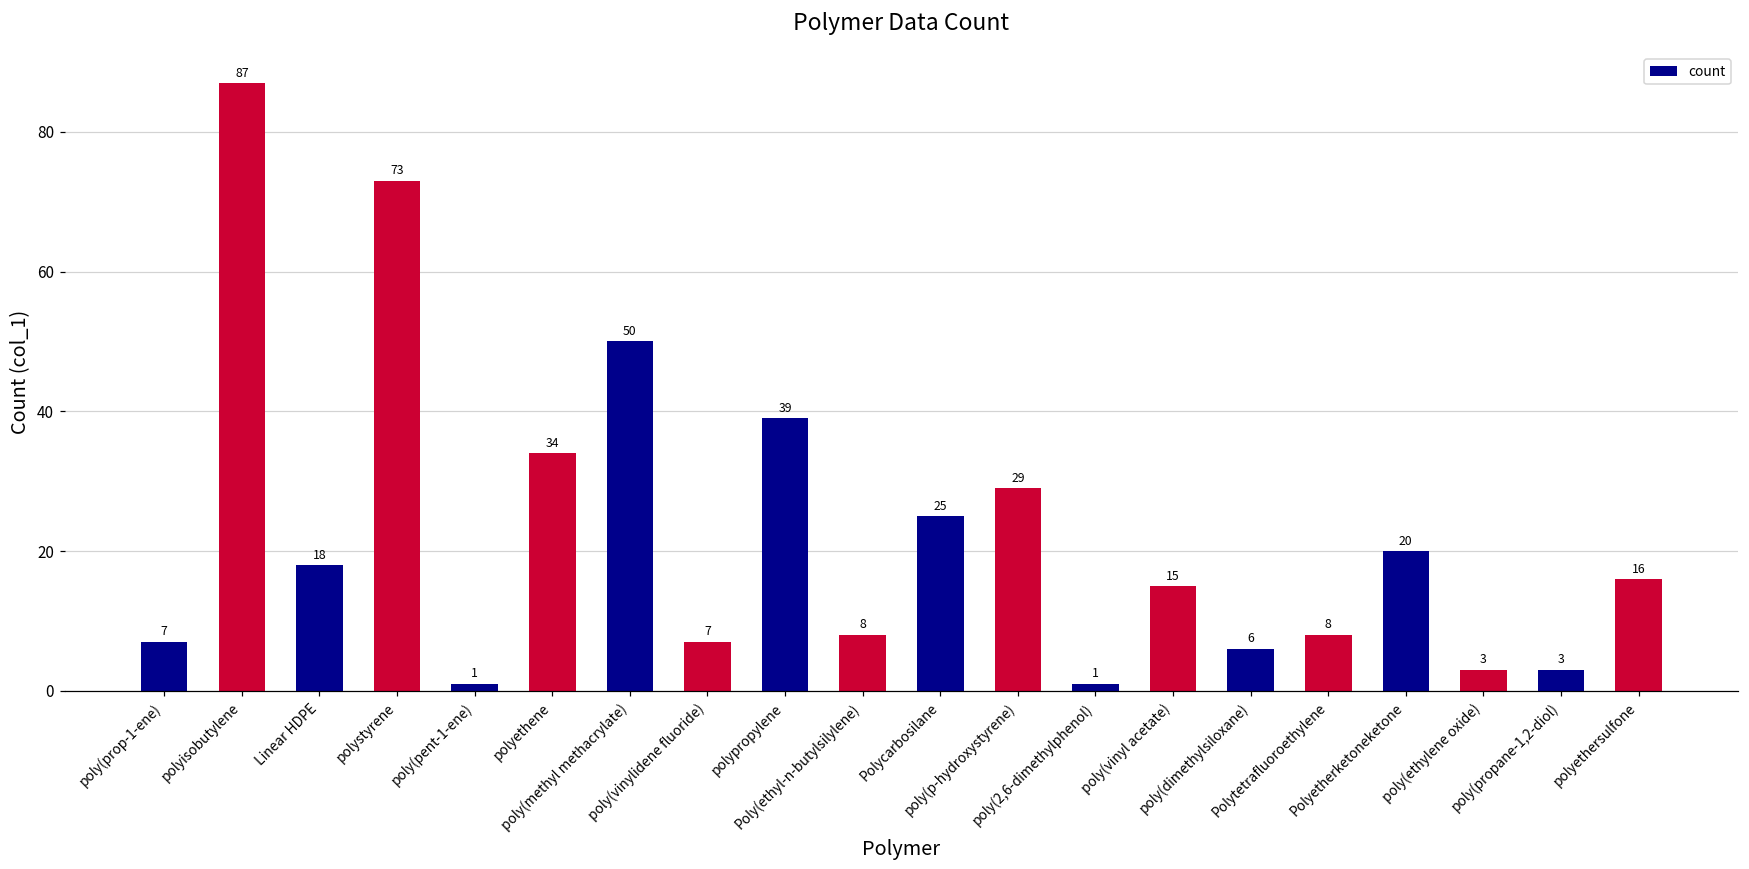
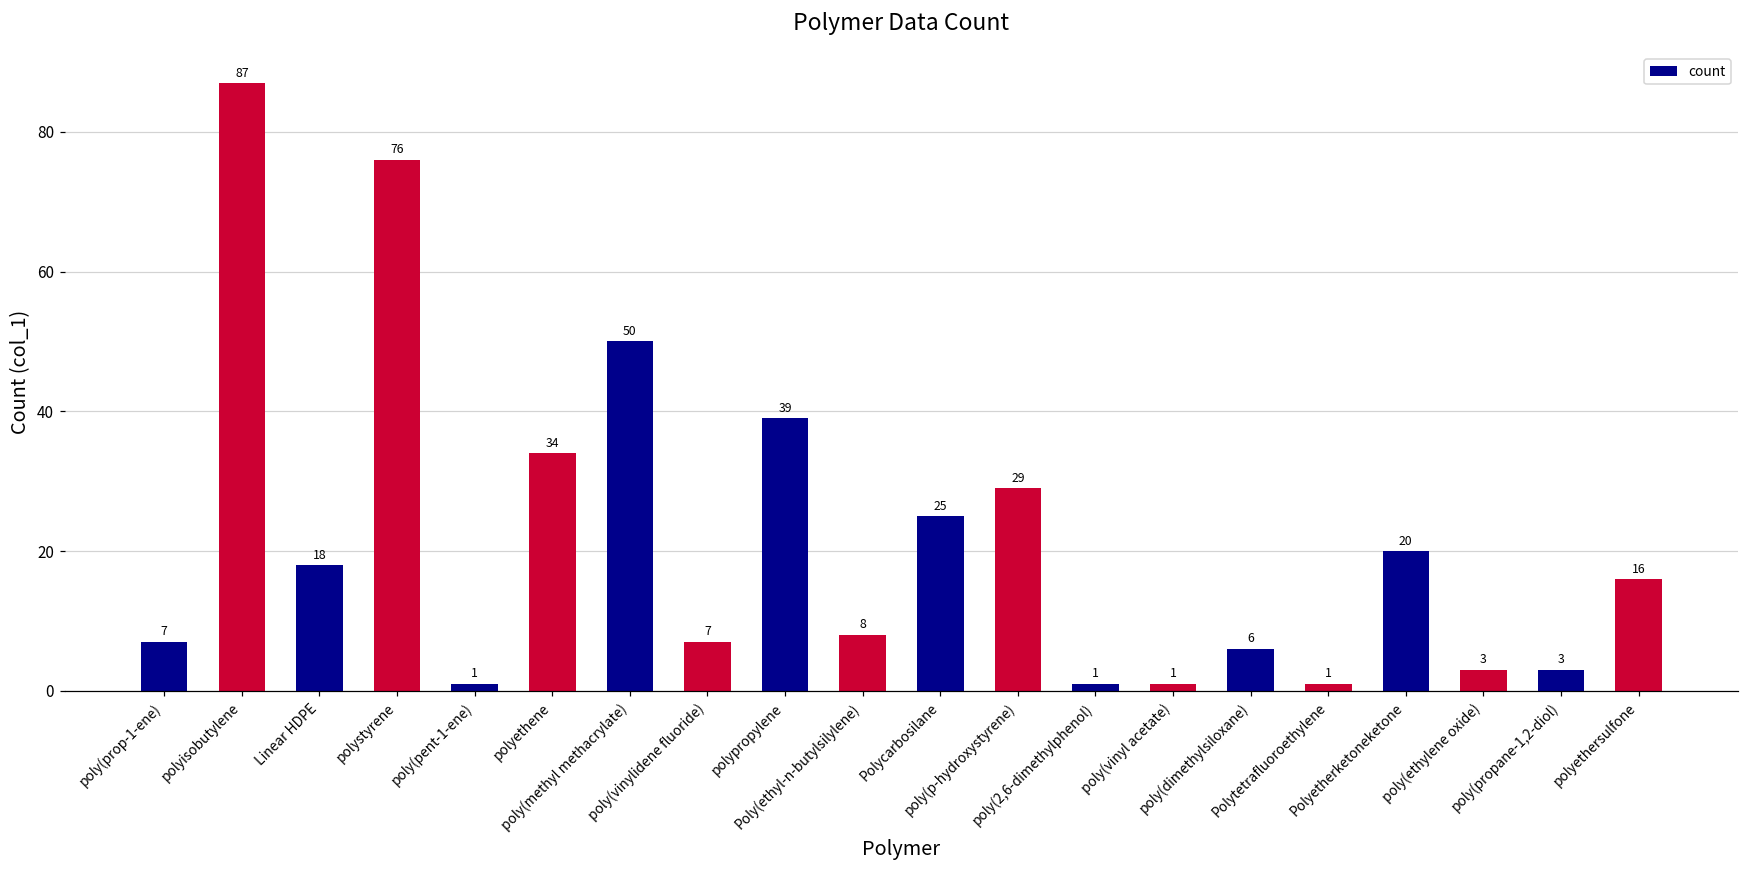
polystyrene: 73 -> 76
poly(vinyl acetate): 15 -> 1
Polytetrafluoroethylene: 8 -> 1
